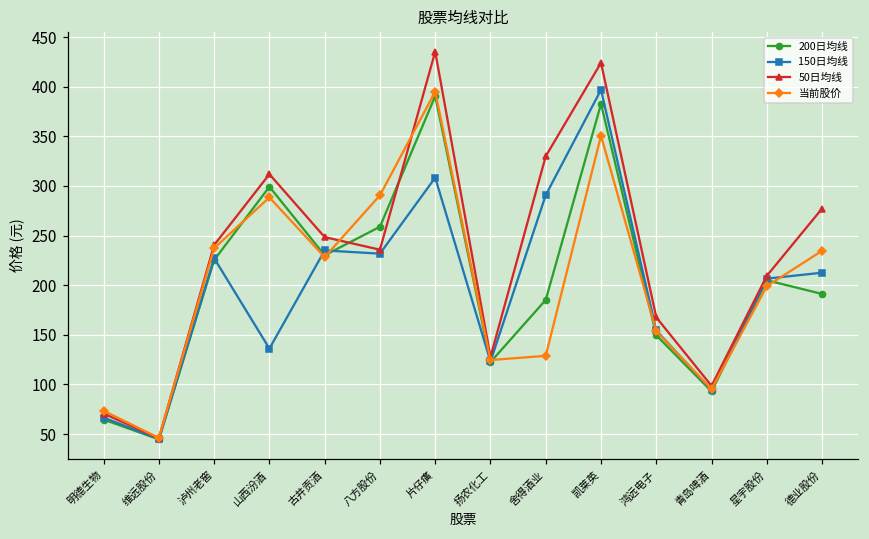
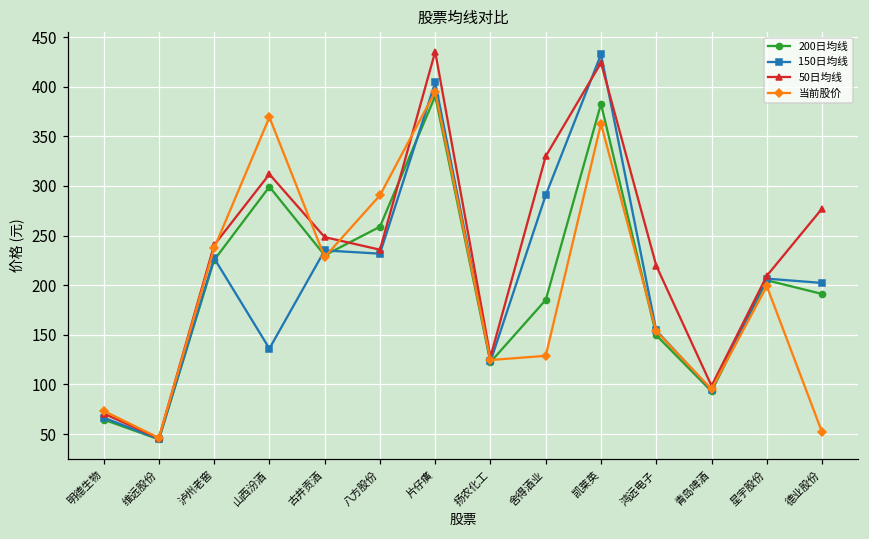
当前股价, 山西汾酒: 290 -> 370
150日均线, 片仔癀: 310 -> 400
150日均线, 凯莱英: 400 -> 430
当前股价, 凯莱英: 350 -> 360
50日均线, 鸿远电子: 170 -> 220
150日均线, 德业股份: 210 -> 200
当前股价, 德业股份: 230 -> 50
